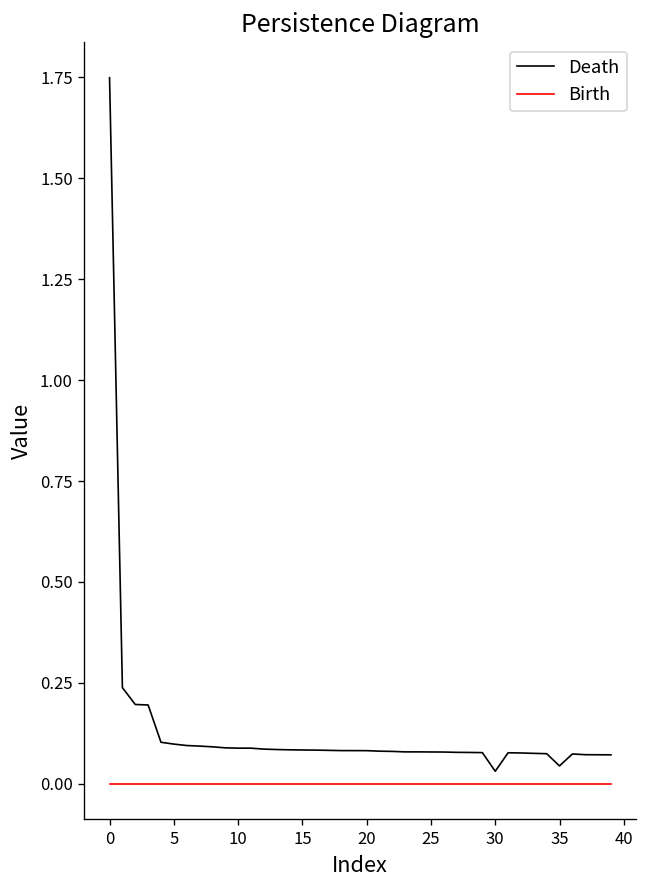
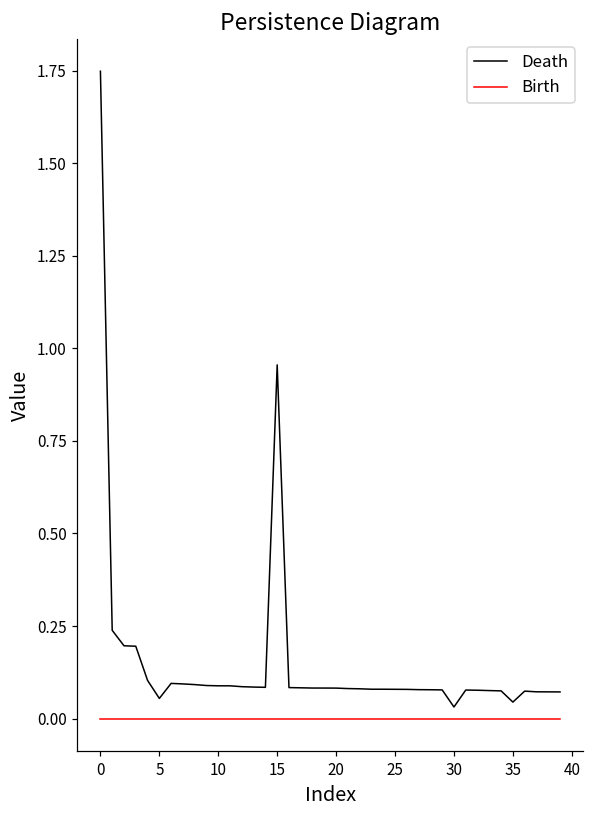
Death, 5: 0.10 -> 0.05
Death, 15: 0.08 -> 0.96
